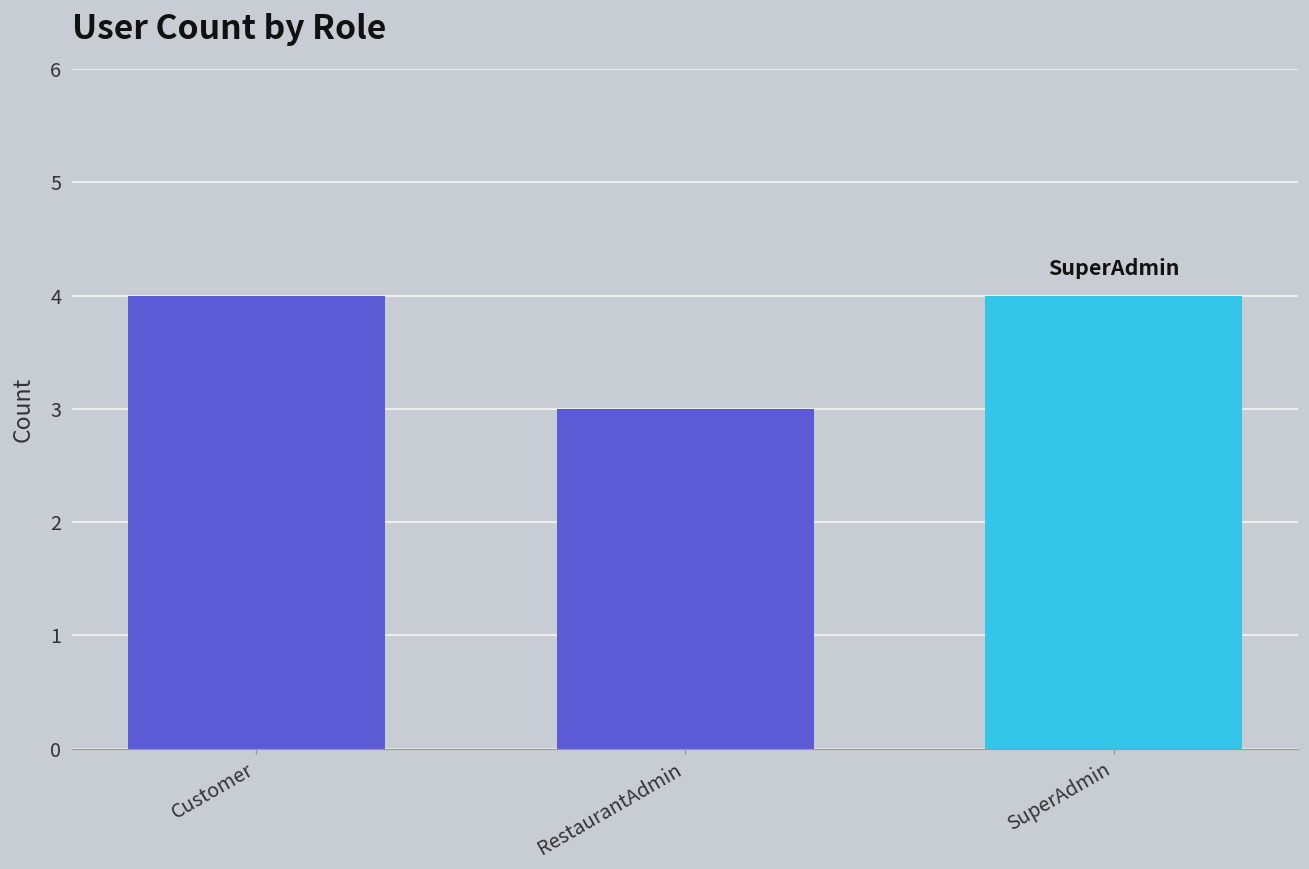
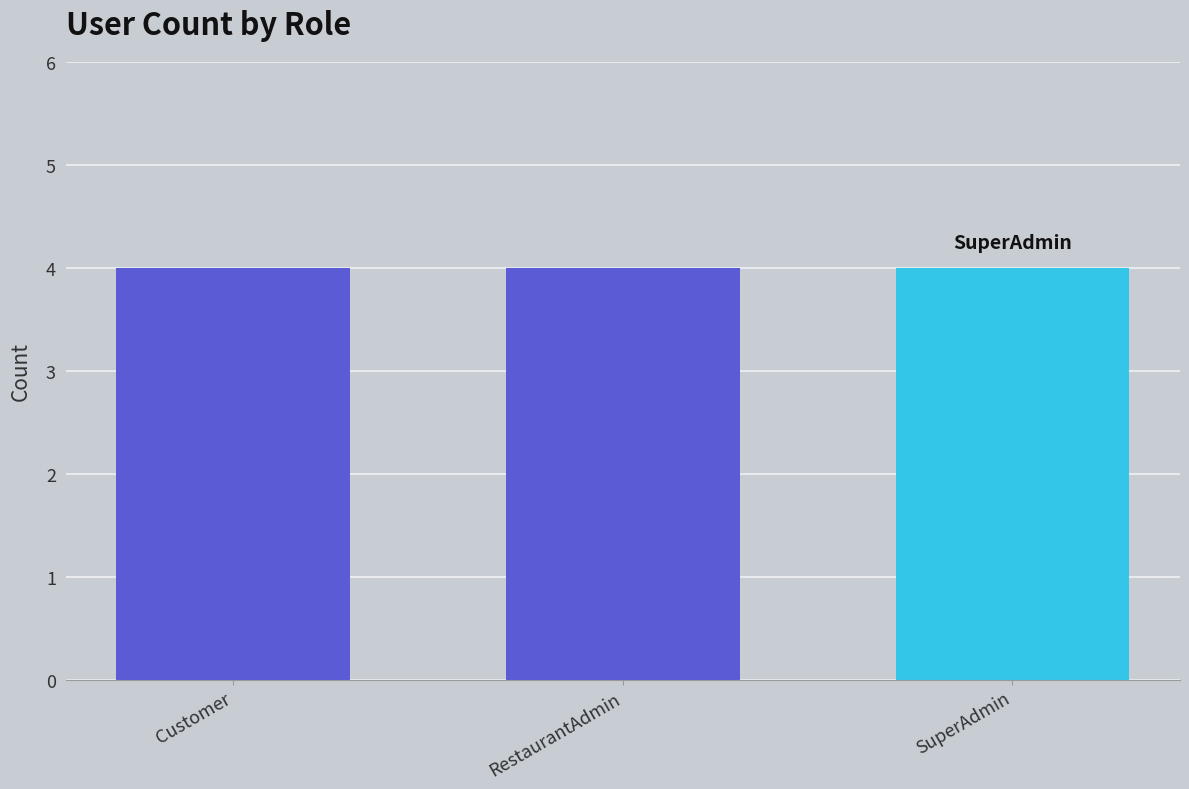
RestaurantAdmin: 3 -> 4
